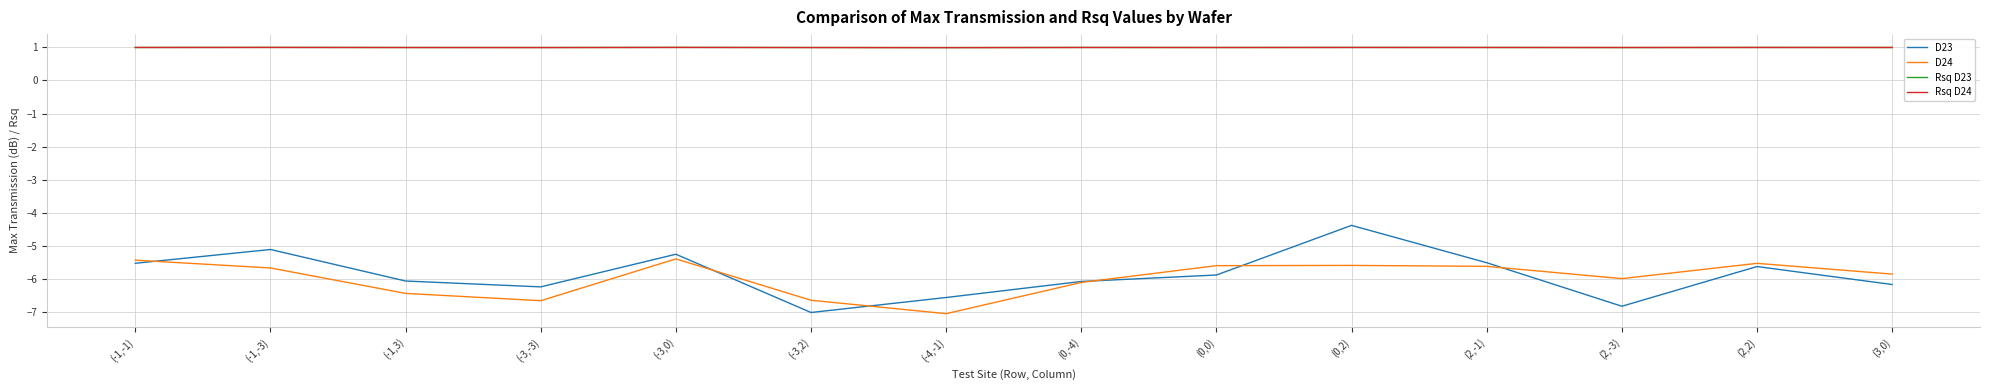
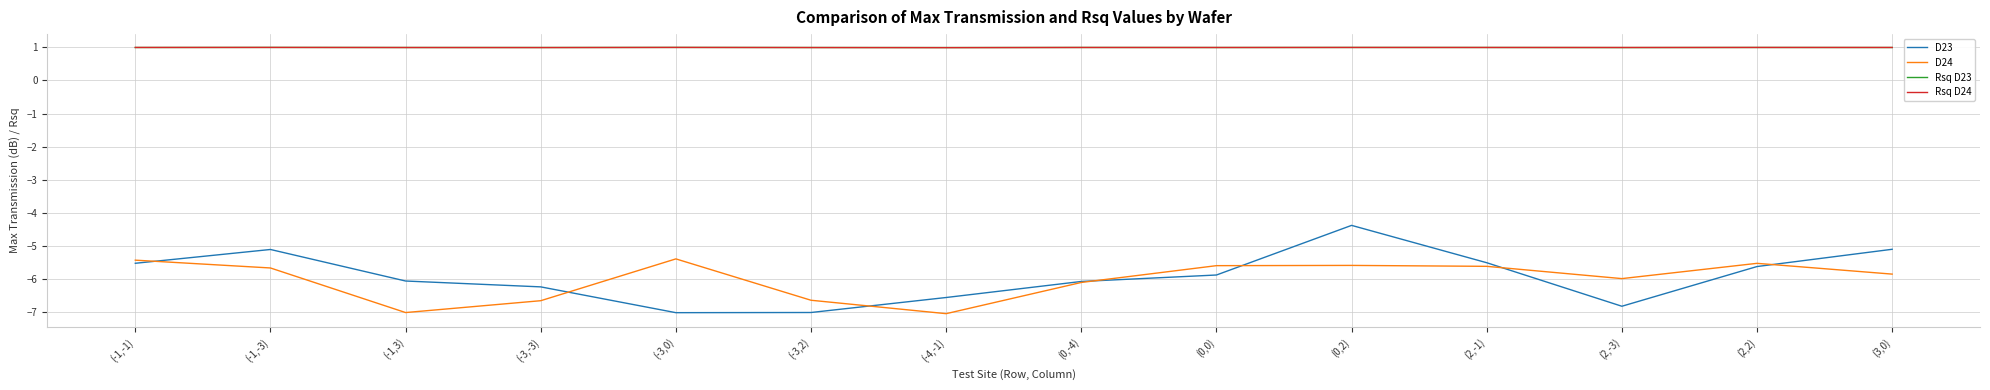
D24, (-1,3): -6.4 -> -7.0
D23, (-3,0): -5.3 -> -7.0
D23, (3,0): -6.2 -> -5.1
